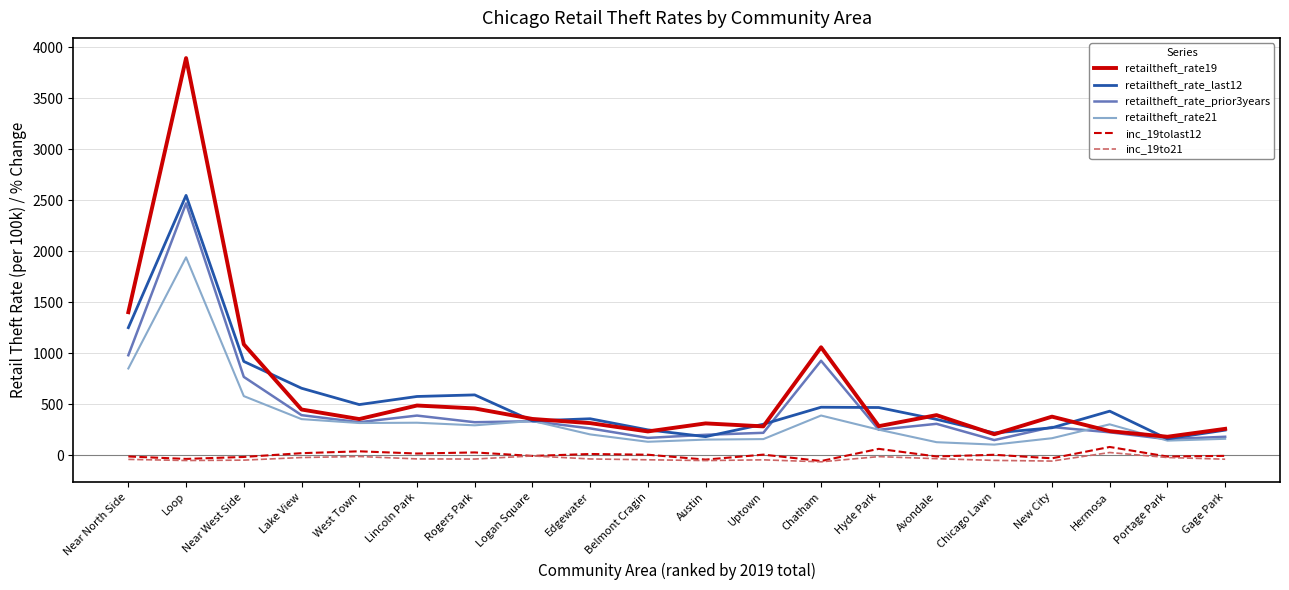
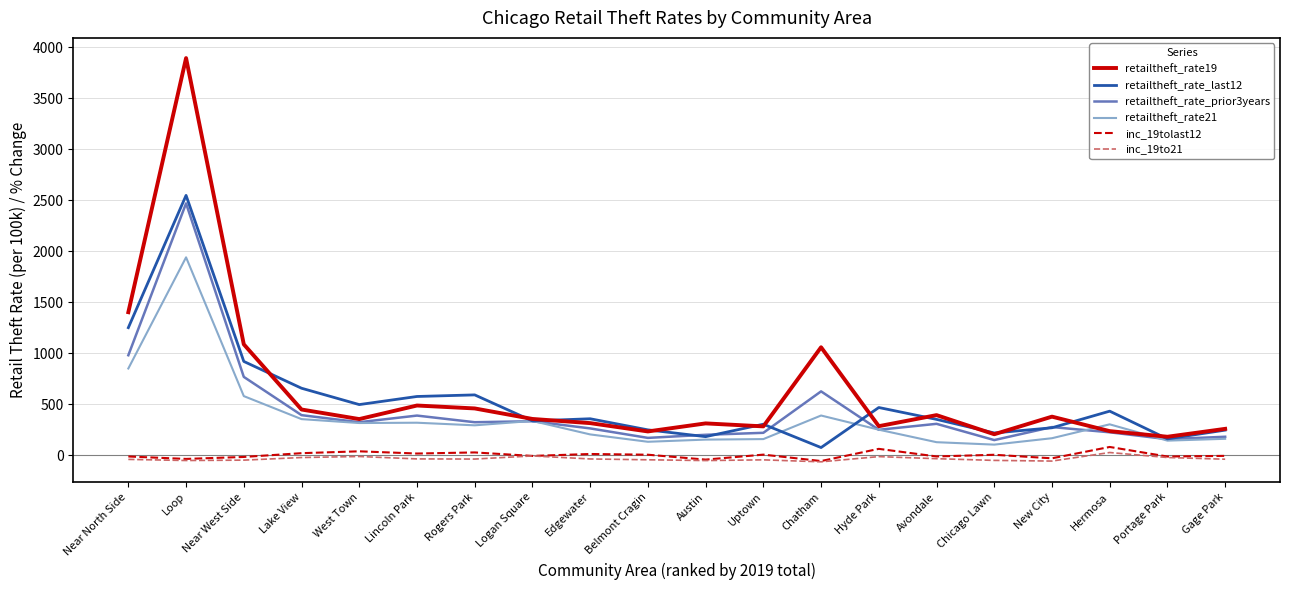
retailtheft_rate_last12, Chatham: 470 -> 80
retailtheft_rate_prior3years, Chatham: 930 -> 630
